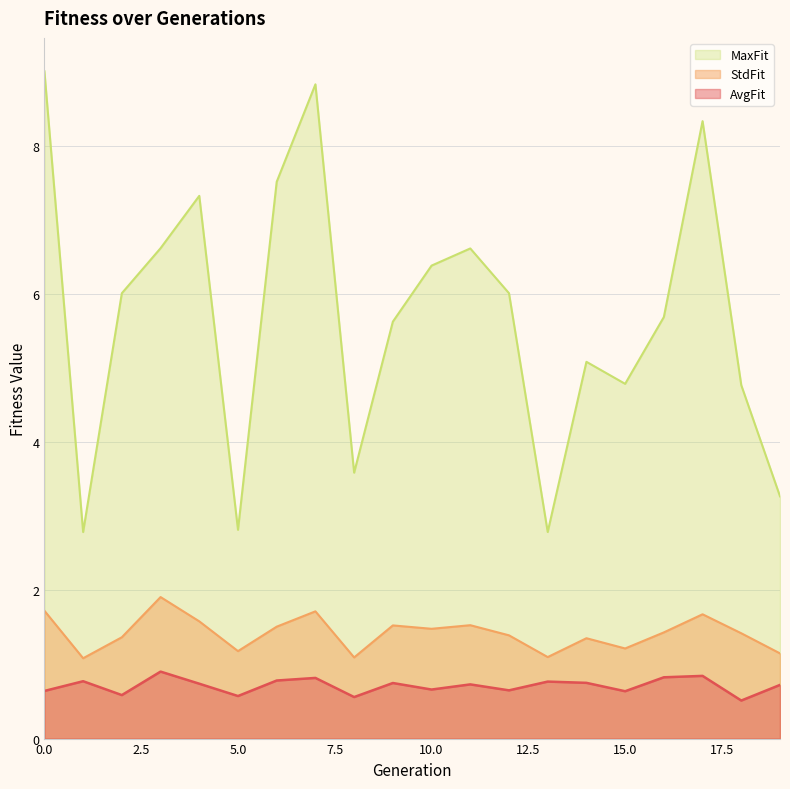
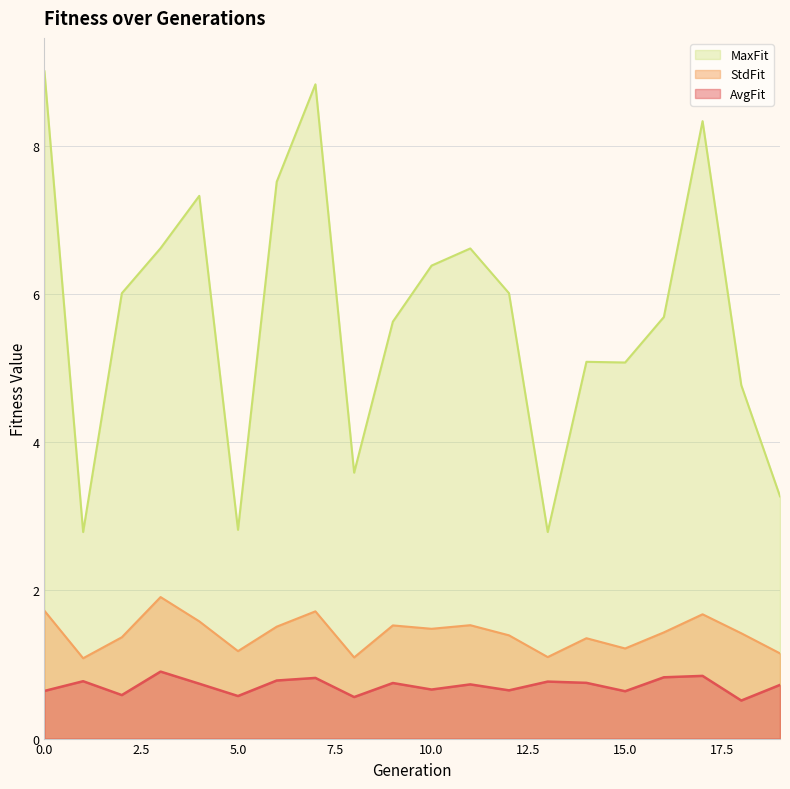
MaxFit, 15.0: 4.8 -> 5.1
